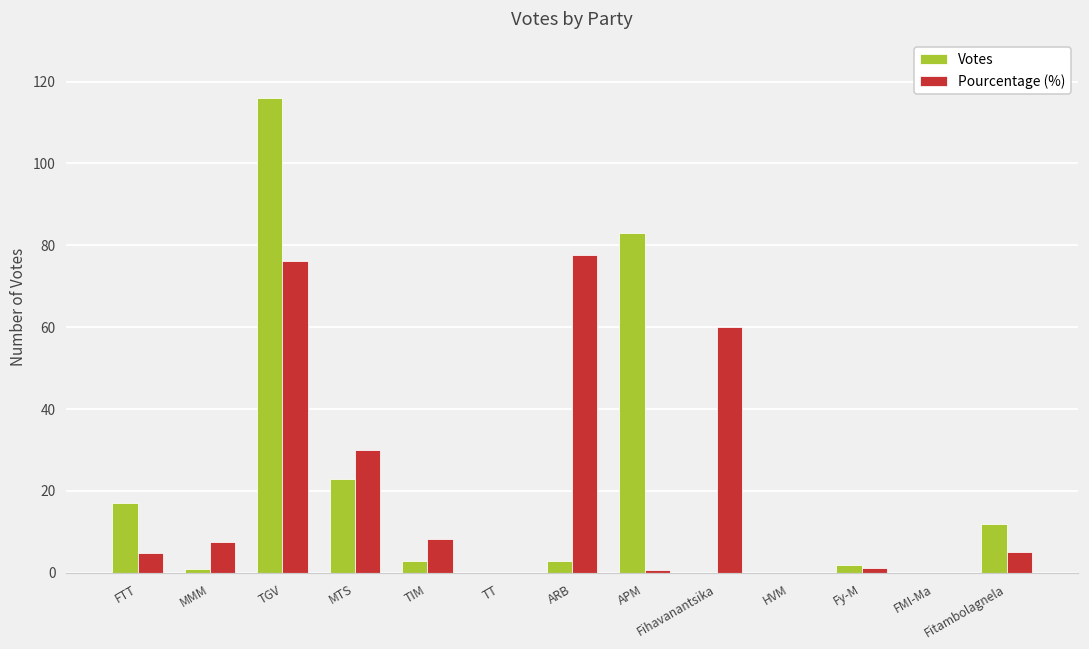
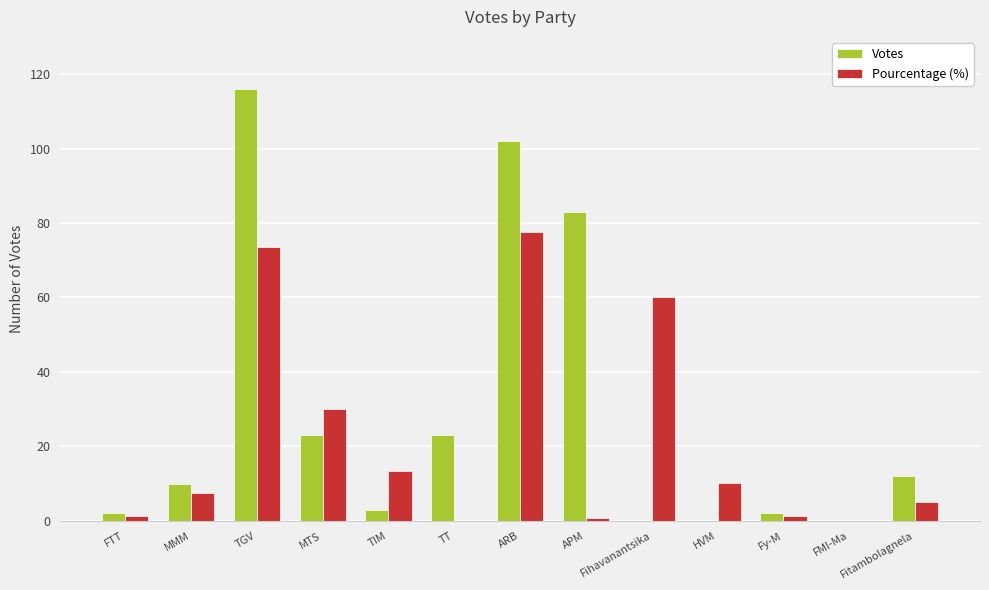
Votes, FTT: 17 -> 2
Pourcentage (%), FTT: 5 -> 1
Votes, MMM: 1 -> 10
Pourcentage (%), TGV: 76 -> 73
Pourcentage (%), TIM: 8 -> 13
Votes, TT: 0 -> 23
Votes, ARB: 3 -> 102
Pourcentage (%), HVM: 0 -> 10
